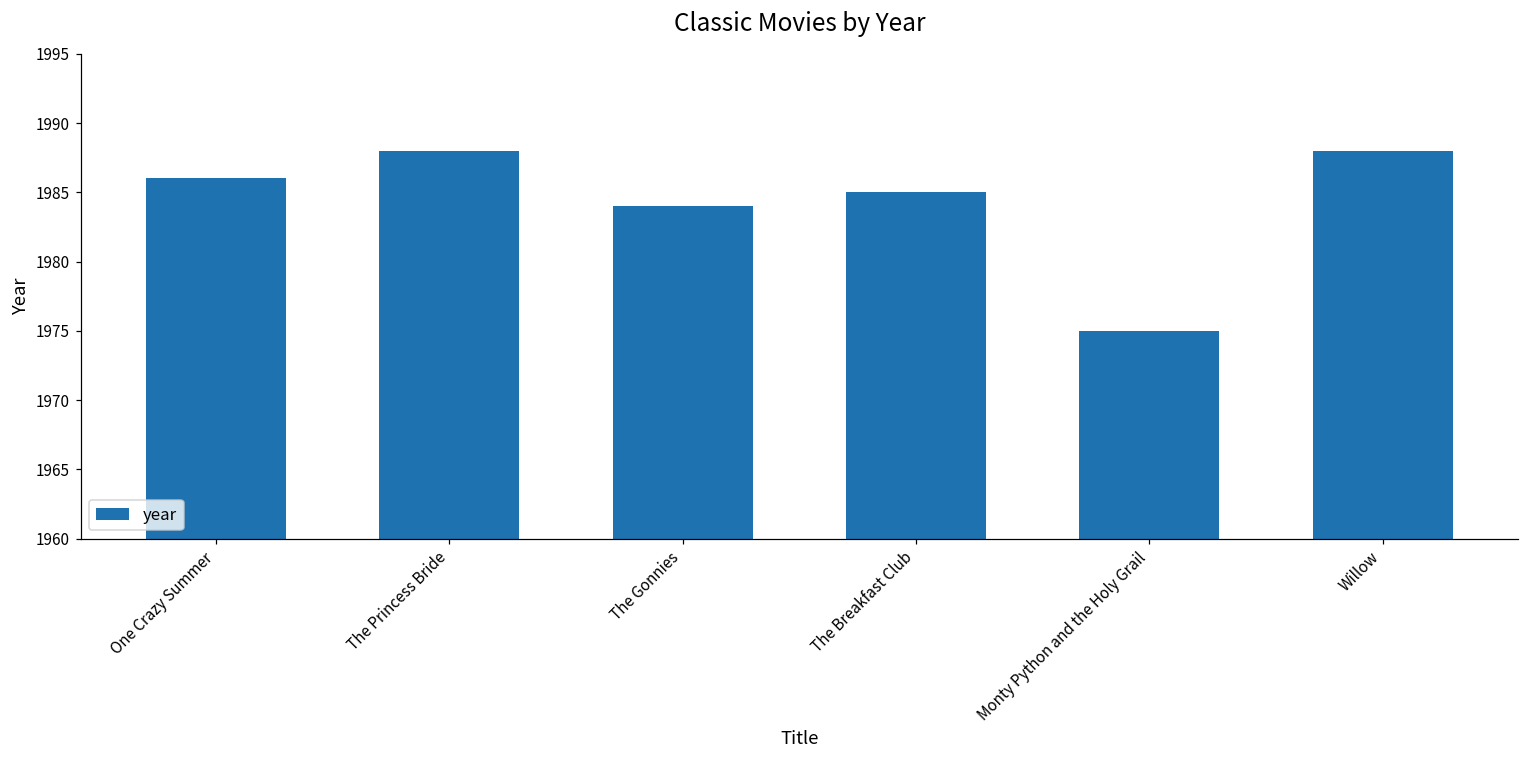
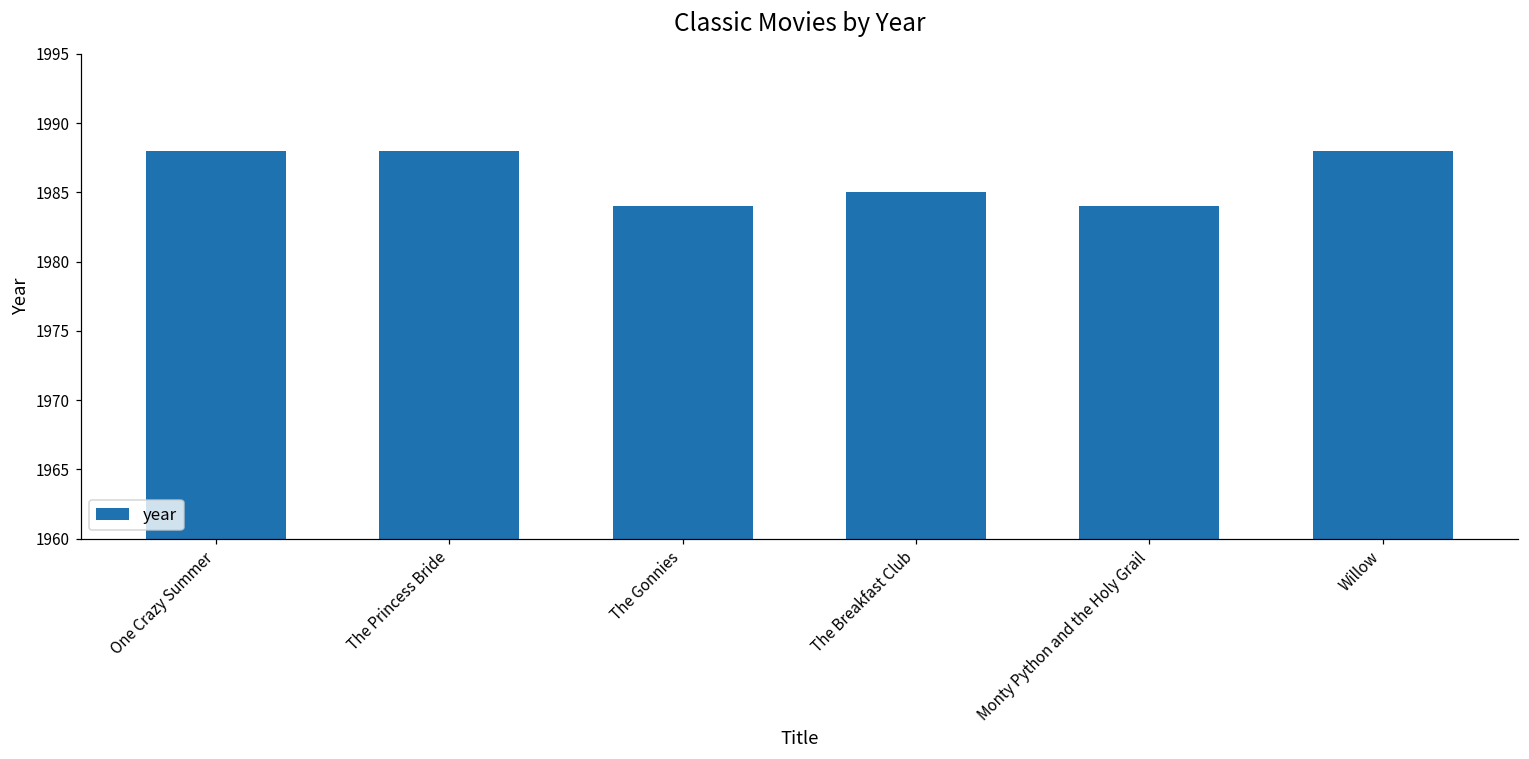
One Crazy Summer: 1986 -> 1988
Monty Python and the Holy Grail: 1975 -> 1984
